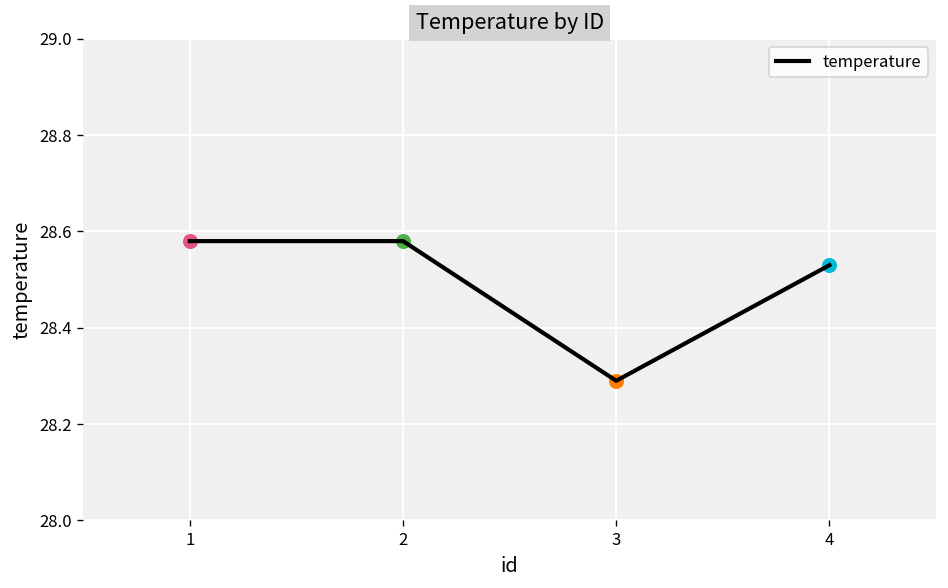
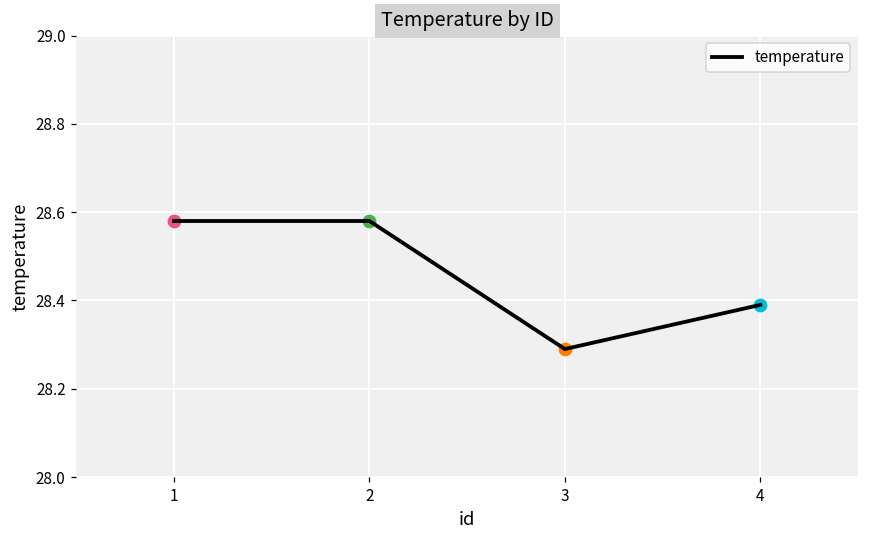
temperature, 4: 28.53 -> 28.39
